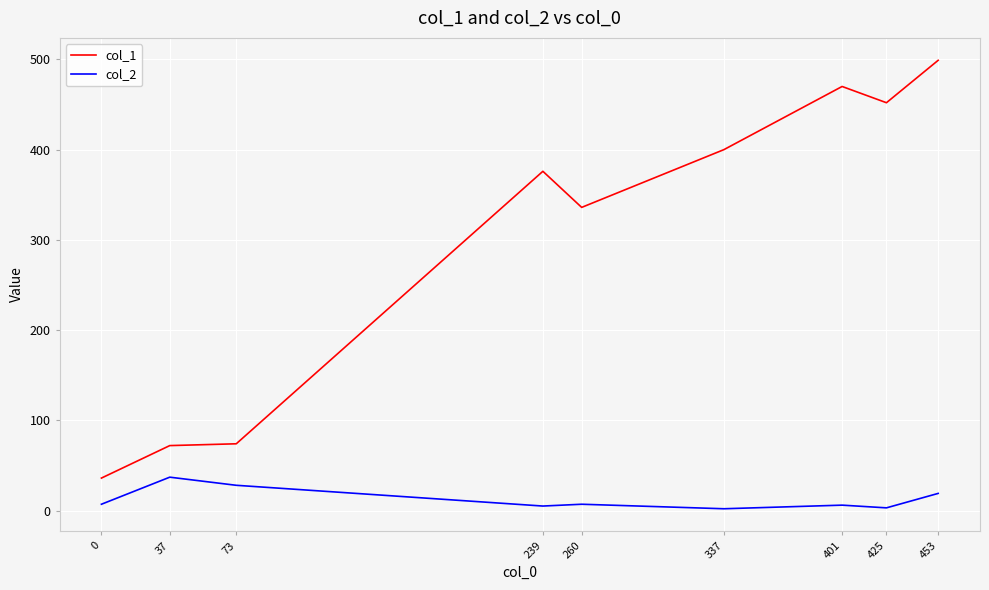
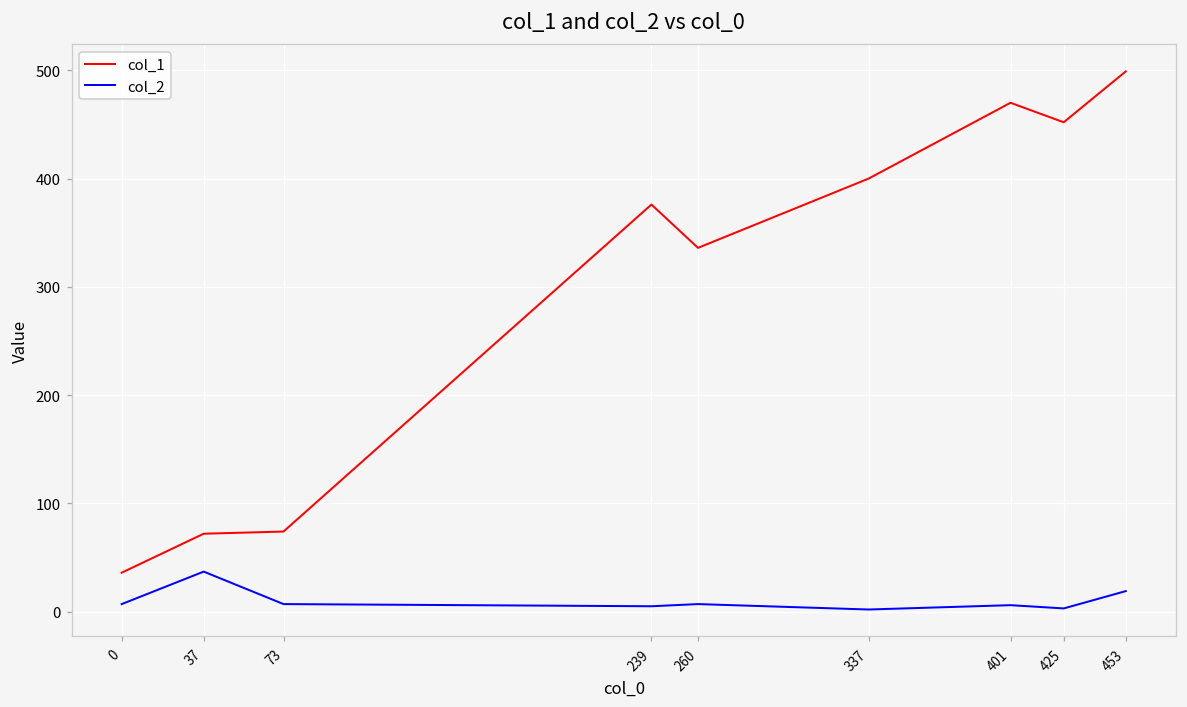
col_2, 73: 30 -> 10
